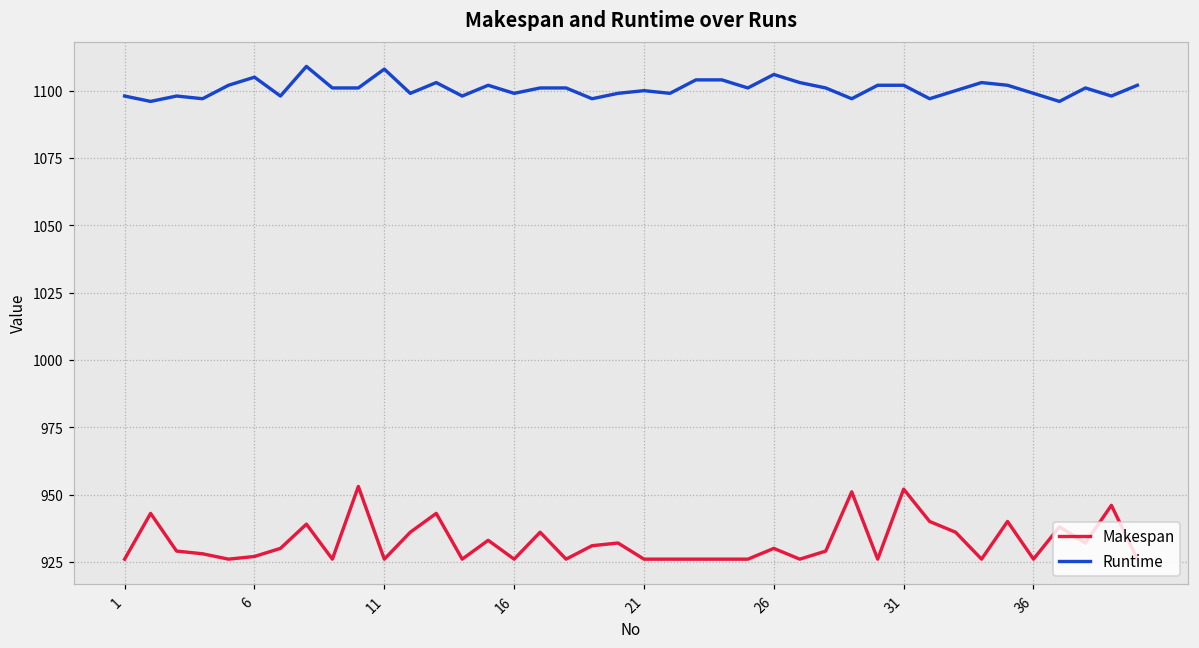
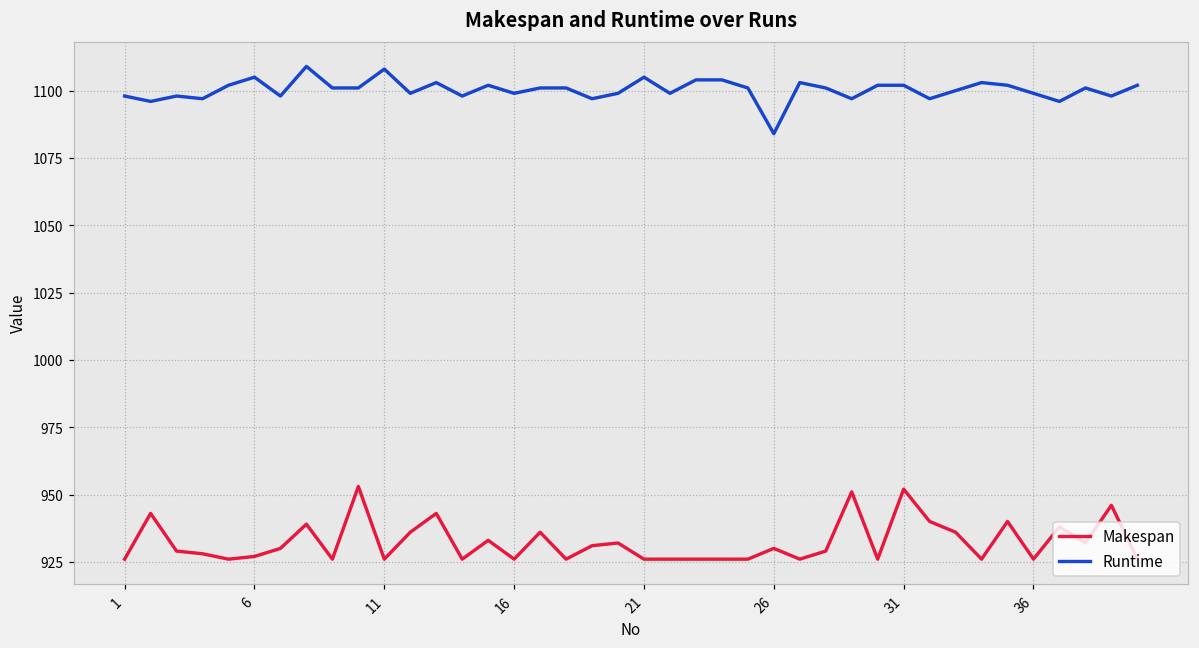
Runtime, 21: 1100 -> 1105
Runtime, 26: 1106 -> 1084
